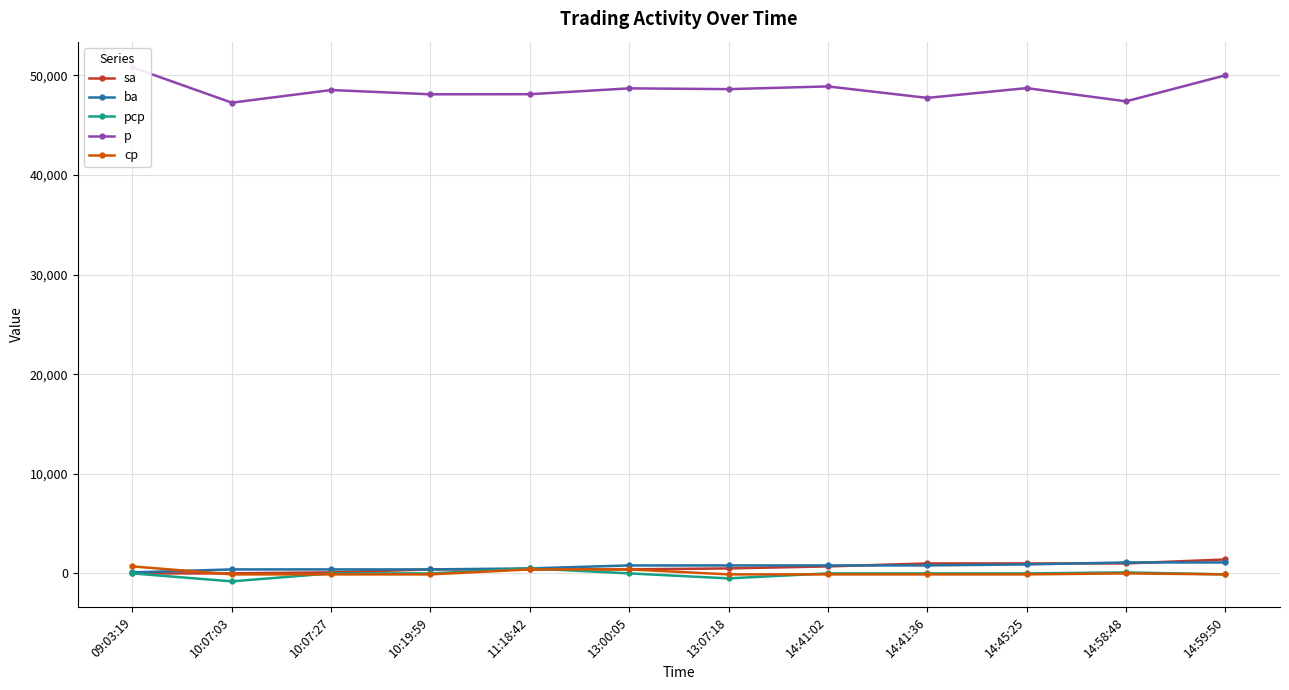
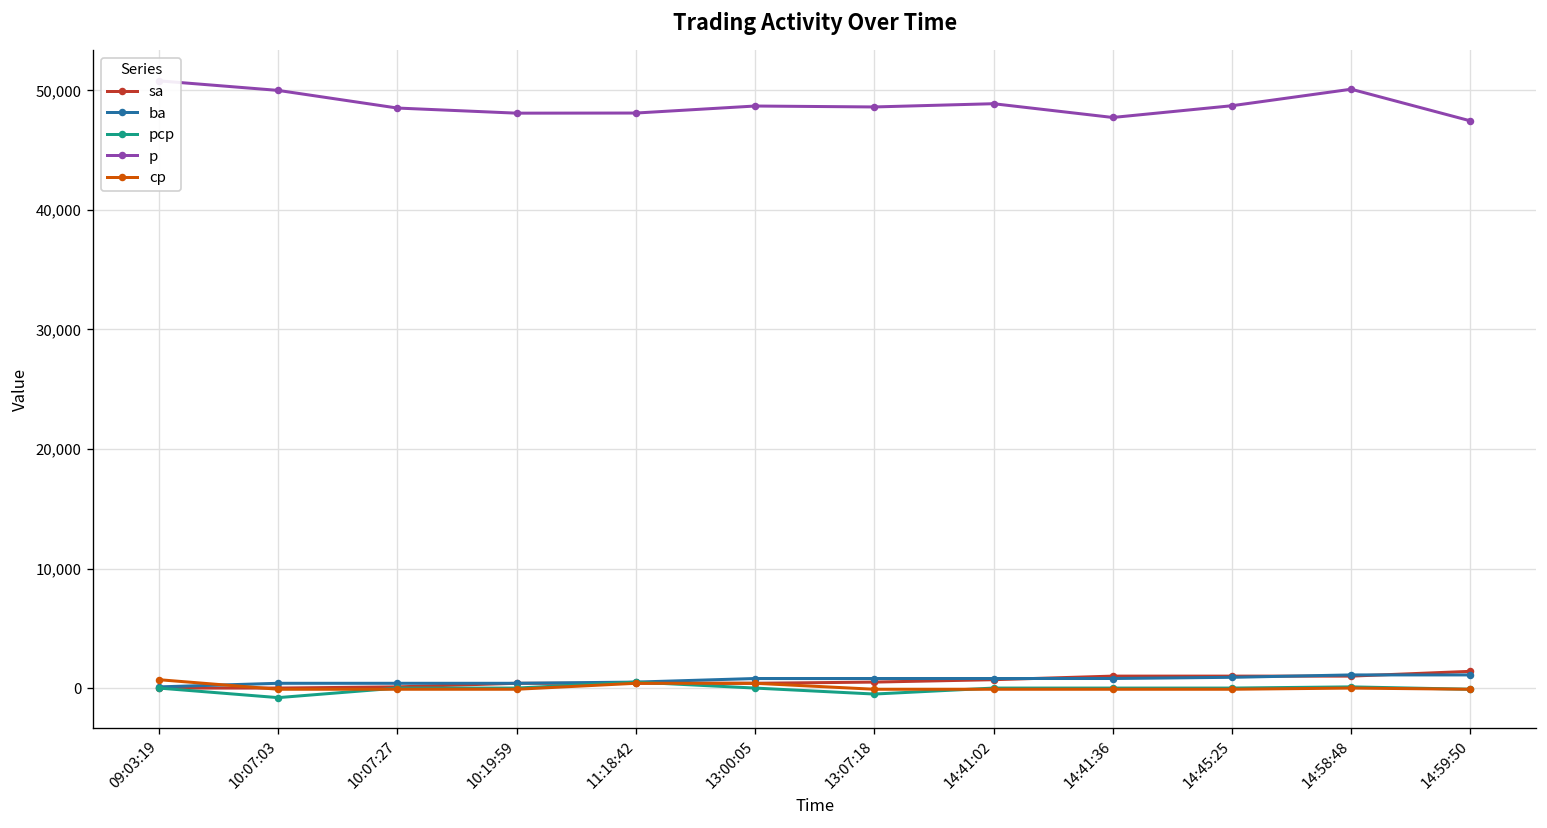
p, 10:07:03: 47,000 -> 50,000
p, 14:58:48: 47,000 -> 50,000
p, 14:59:50: 50,000 -> 47,000
